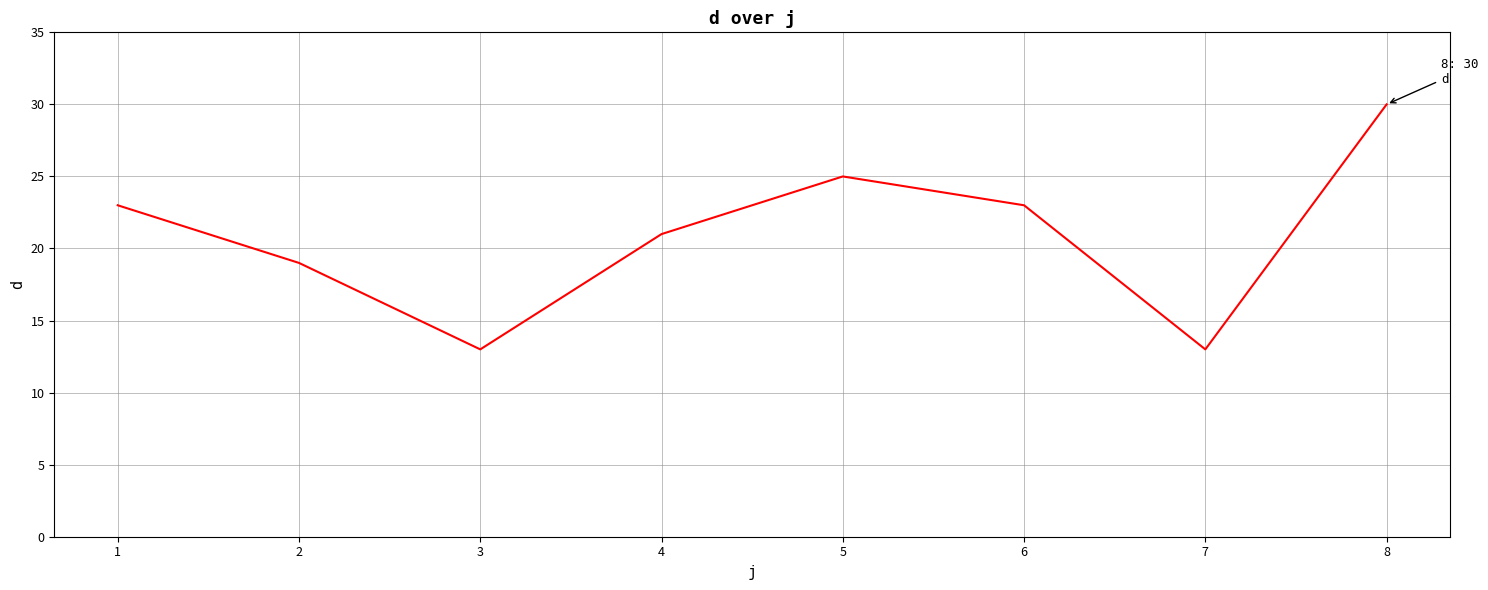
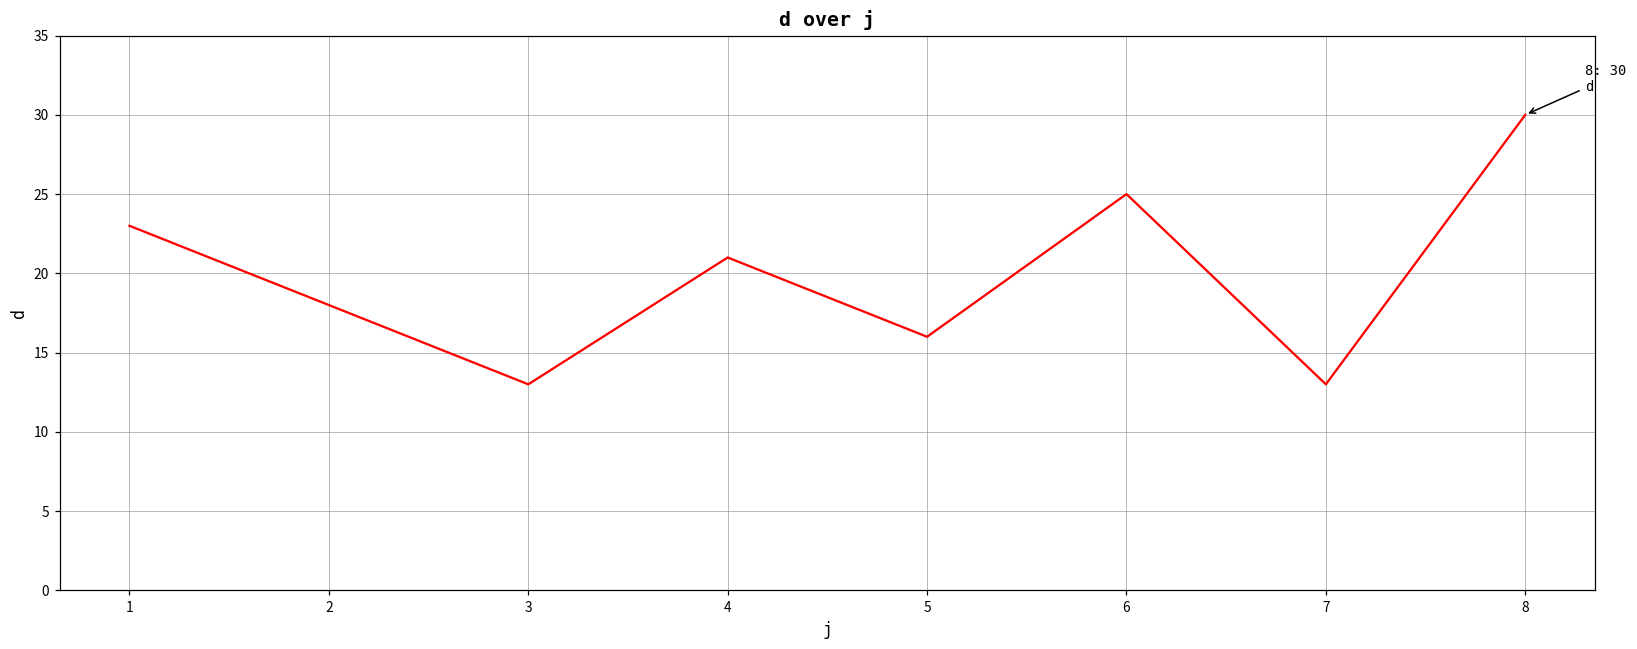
2: 19 -> 18
5: 25 -> 16
6: 23 -> 25
